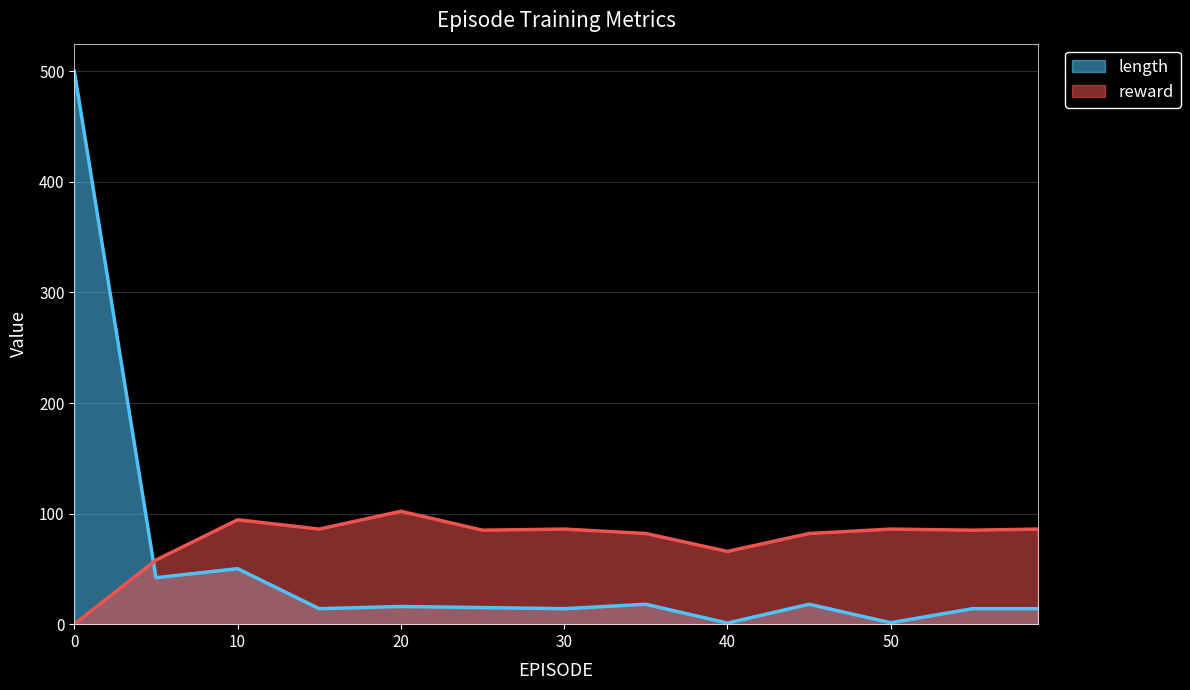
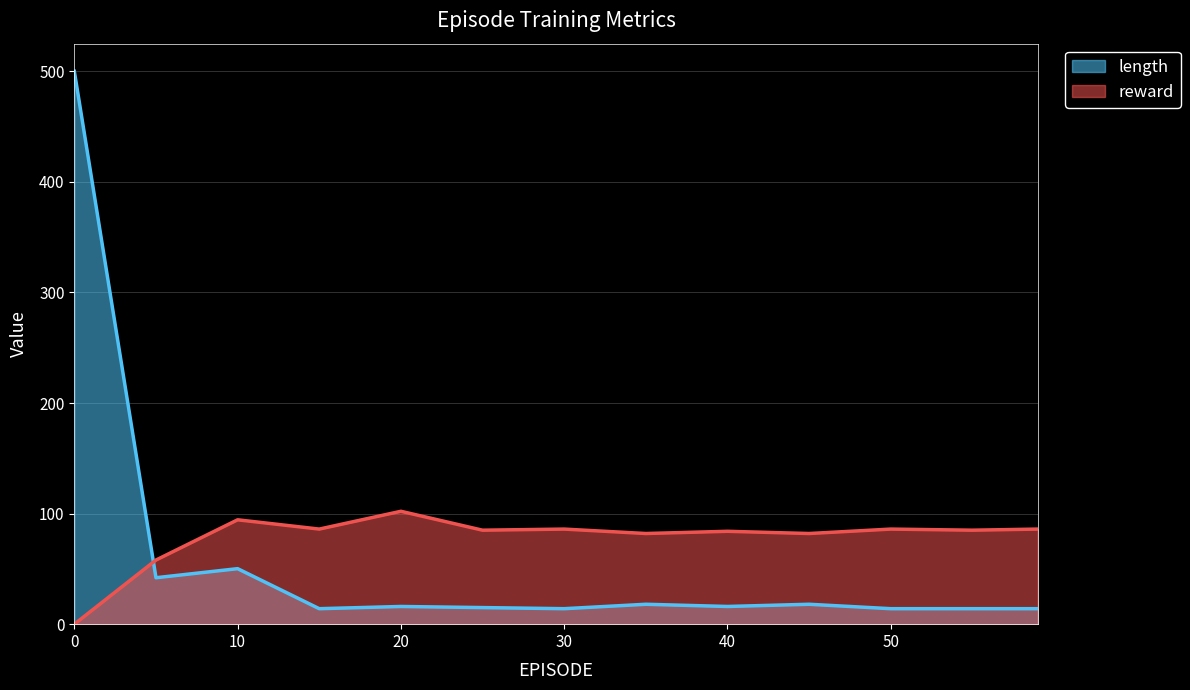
length, 40: 1 -> 16
reward, 40: 66 -> 84
length, 50: 1 -> 14
